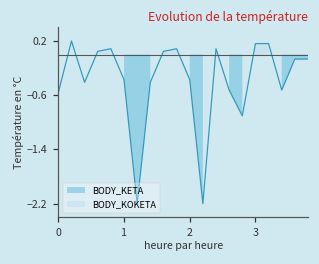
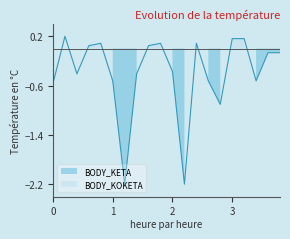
1: -0.4 -> -0.5
